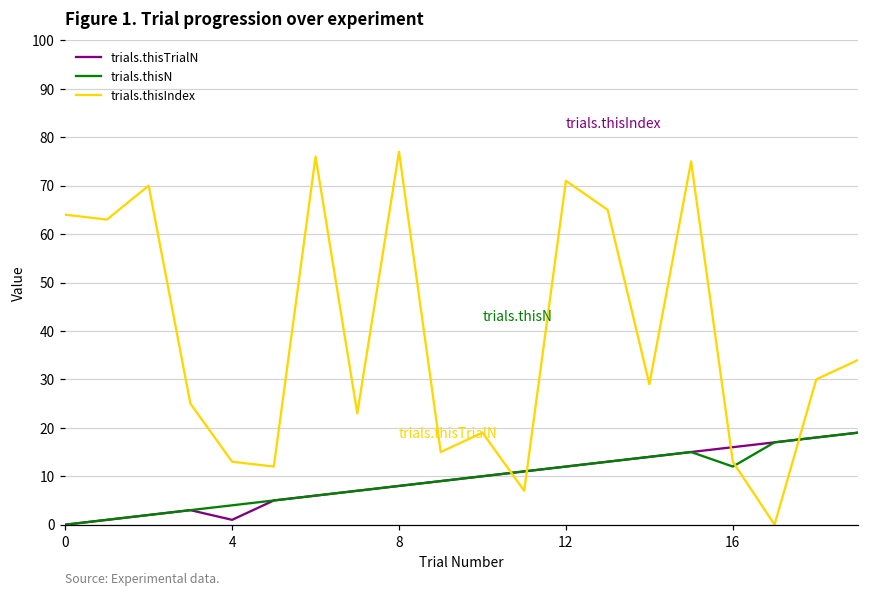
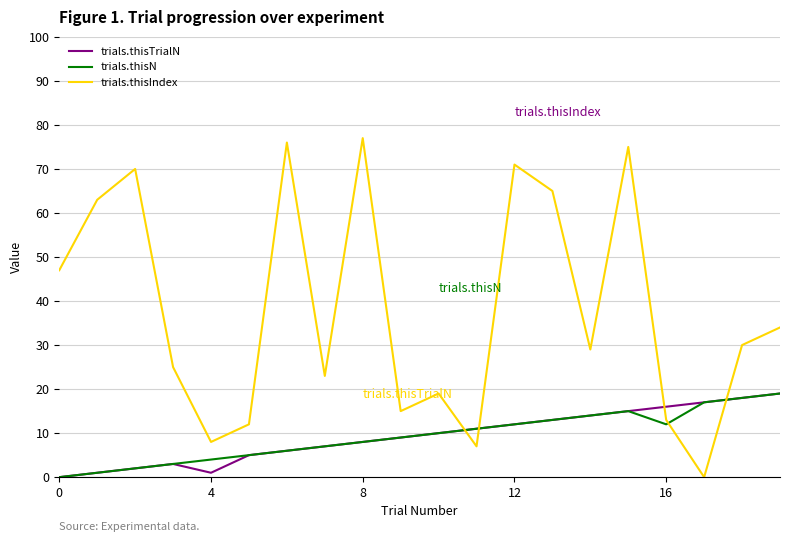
trials.thisIndex, 0: 64 -> 47
trials.thisIndex, 4: 13 -> 8
